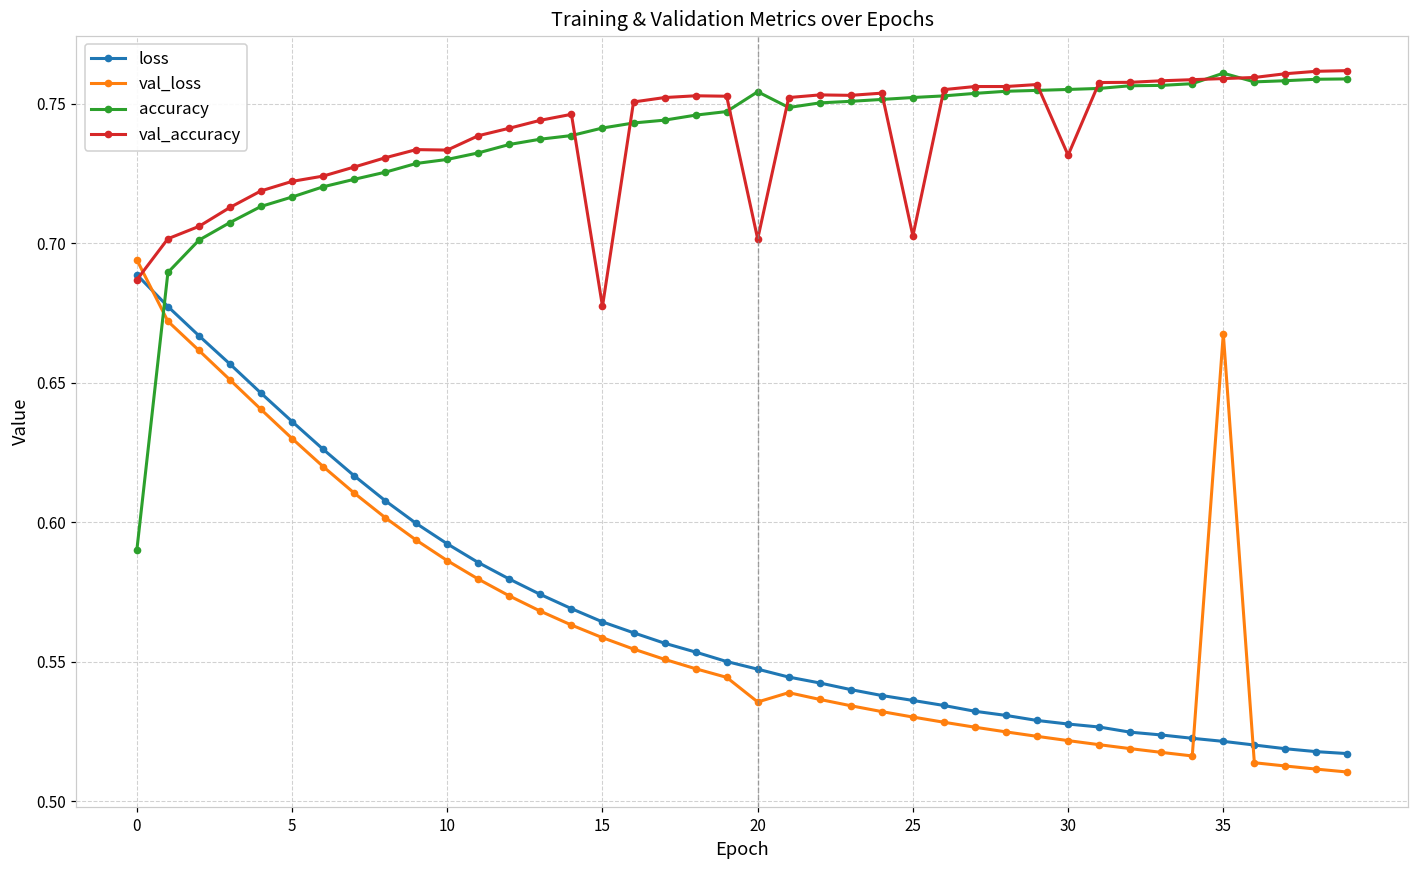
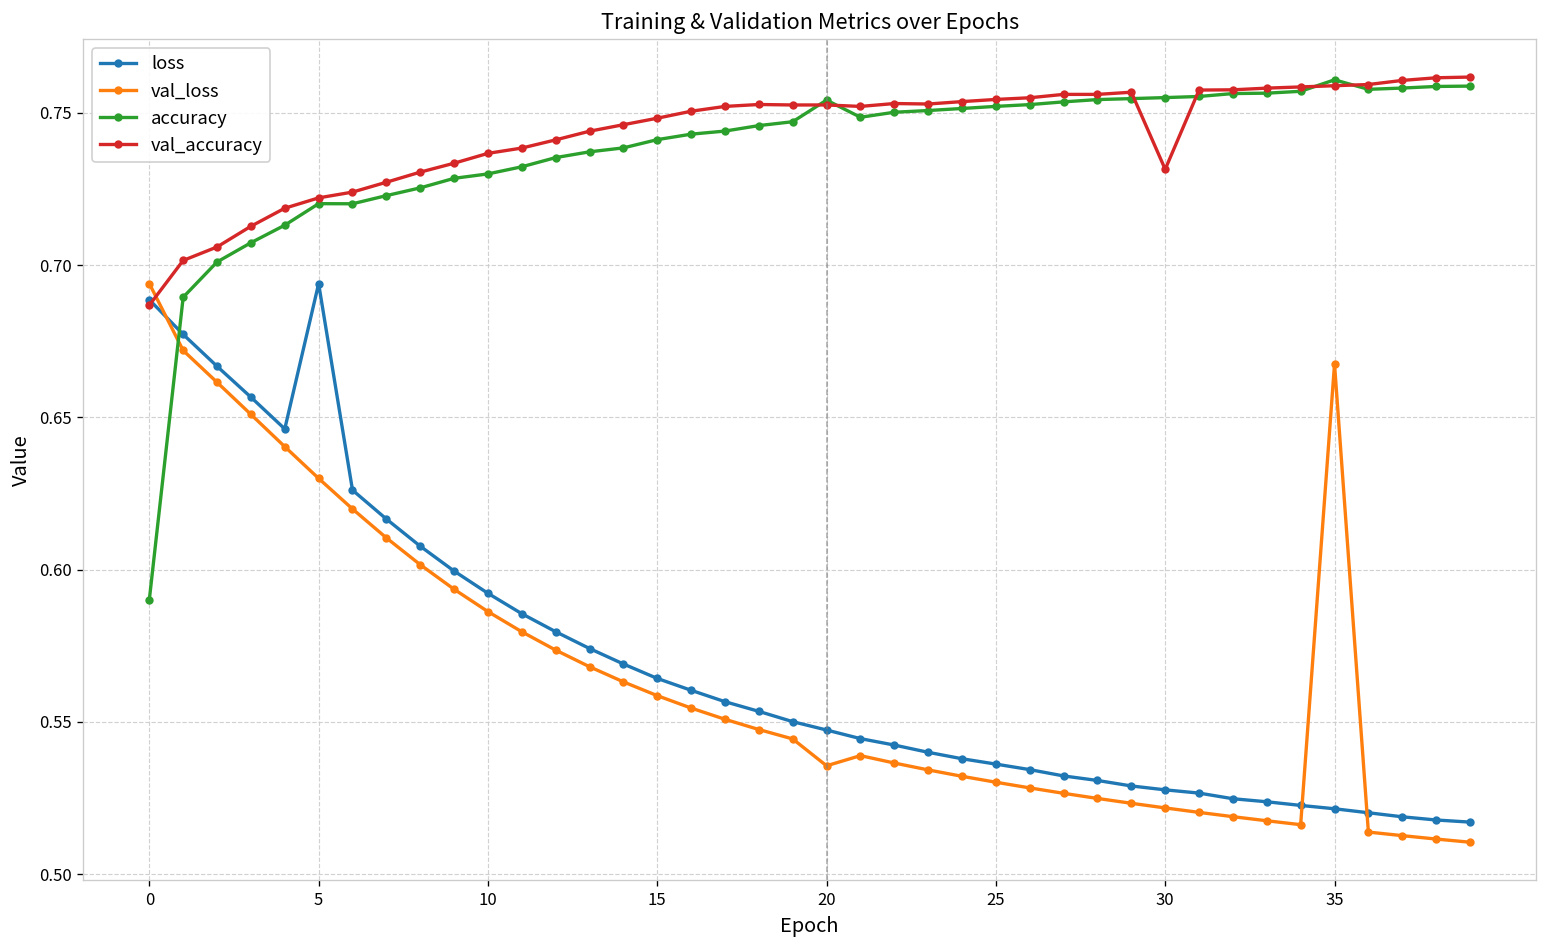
loss, 5: 0.636 -> 0.694
accuracy, 5: 0.717 -> 0.720
val_accuracy, 10: 0.733 -> 0.737
val_accuracy, 15: 0.677 -> 0.748
val_accuracy, 20: 0.701 -> 0.753
val_accuracy, 25: 0.703 -> 0.754
